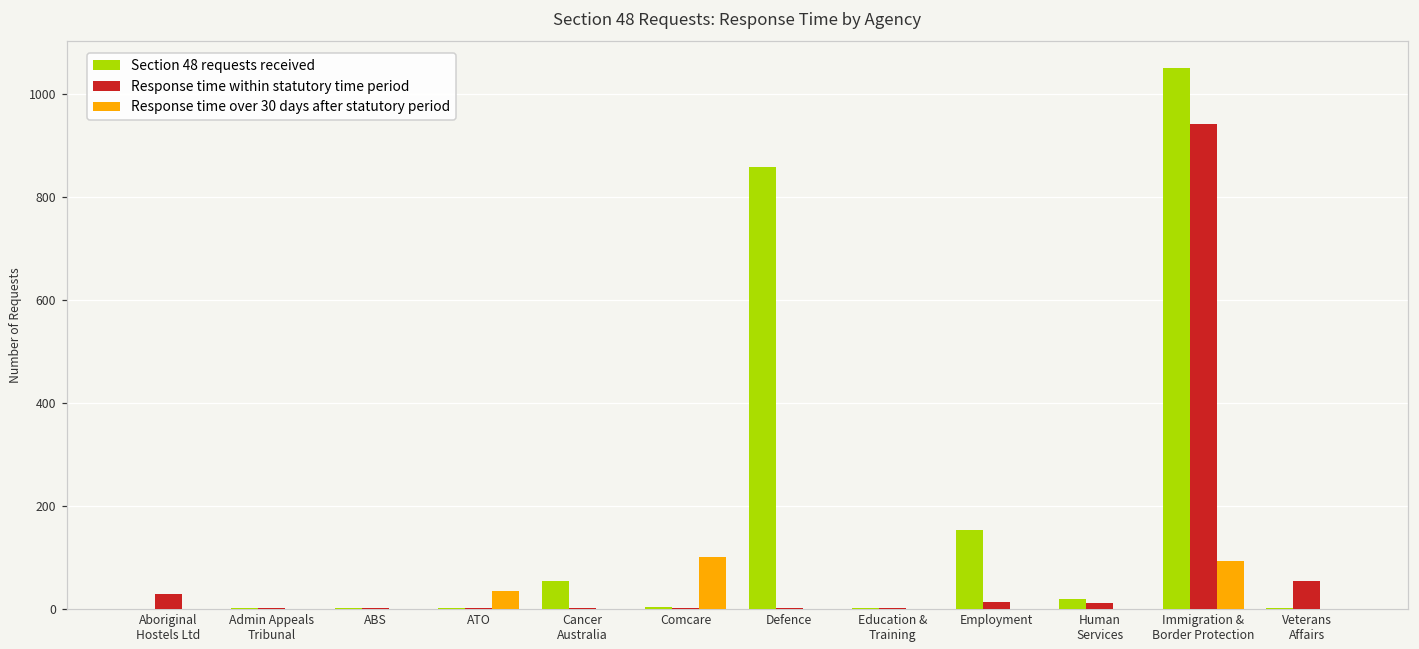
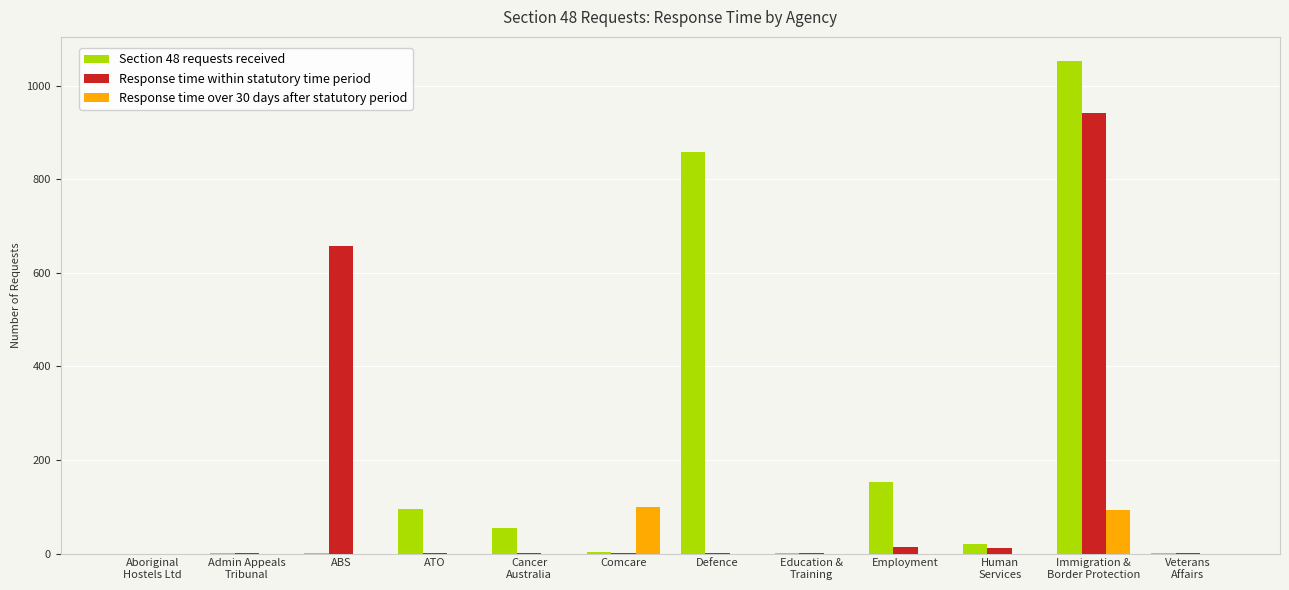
Response time within statutory time period, Aboriginal Hostels Ltd: 30 -> 0
Response time within statutory time period, ABS: 0 -> 660
Section 48 requests received, ATO: 0 -> 100
Response time over 30 days after statutory period, ATO: 40 -> 0
Response time within statutory time period, Veterans Affairs: 60 -> 0
